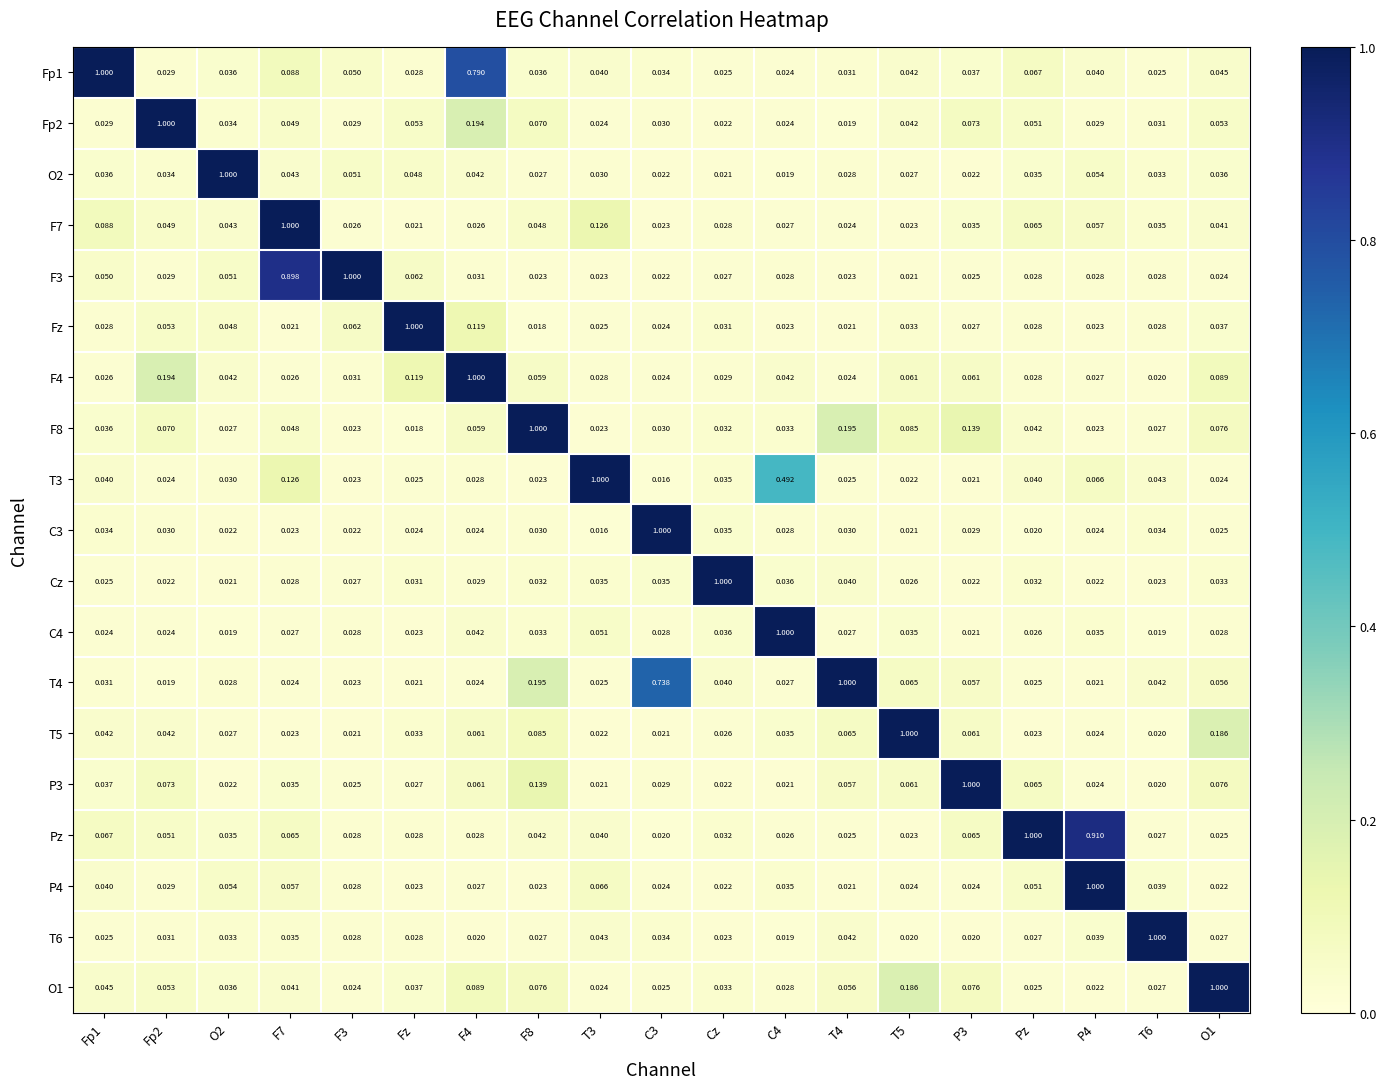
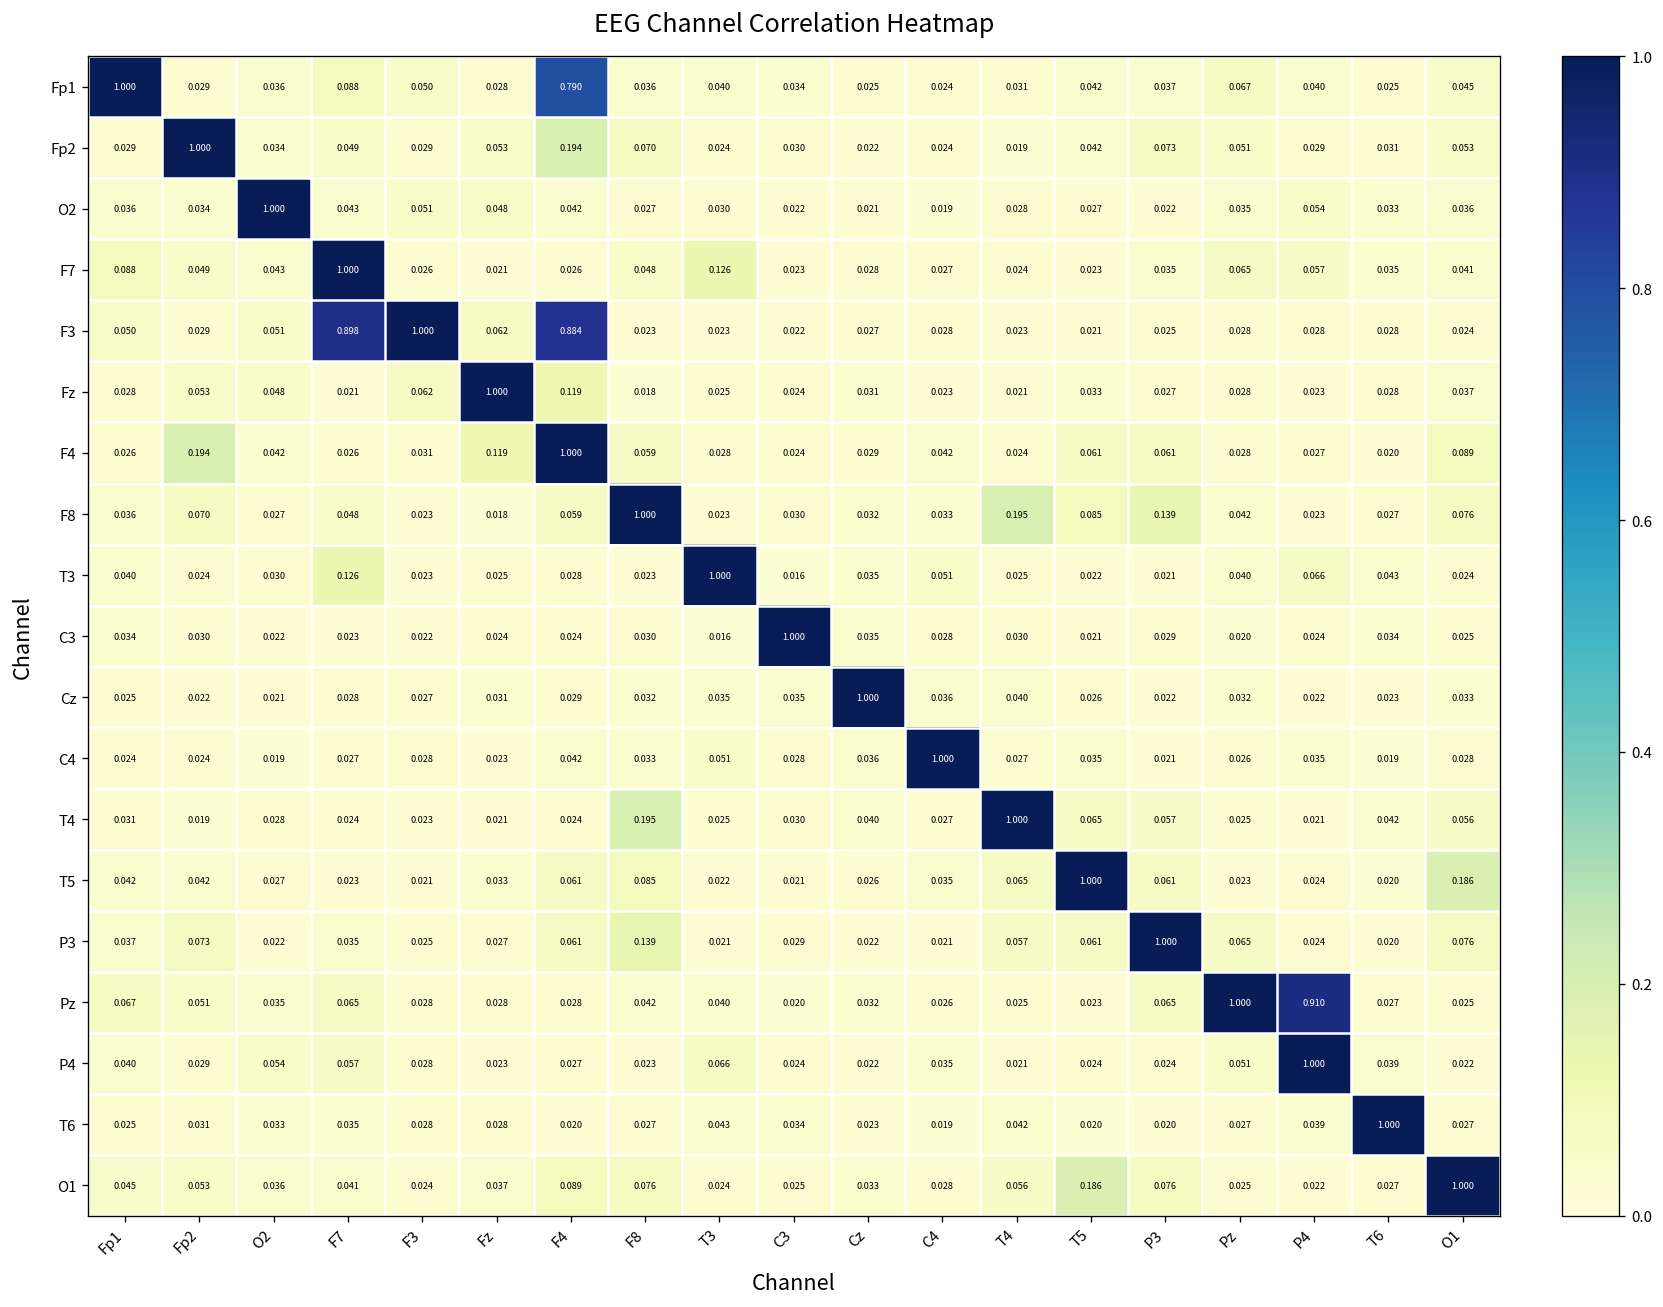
F3, F4: 0.031 -> 0.884
T3, C4: 0.492 -> 0.051
T4, C3: 0.738 -> 0.030
